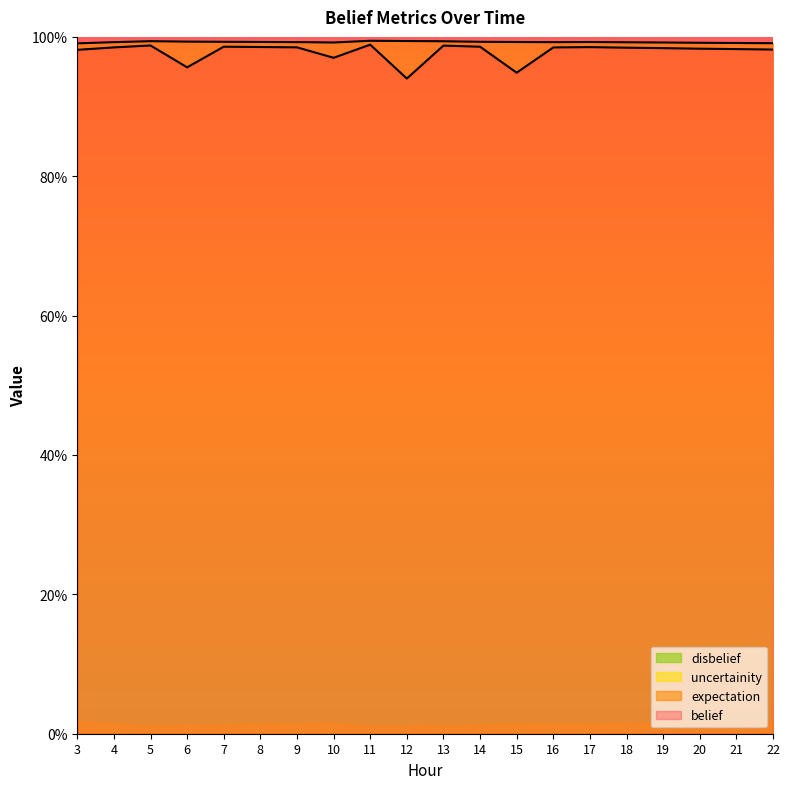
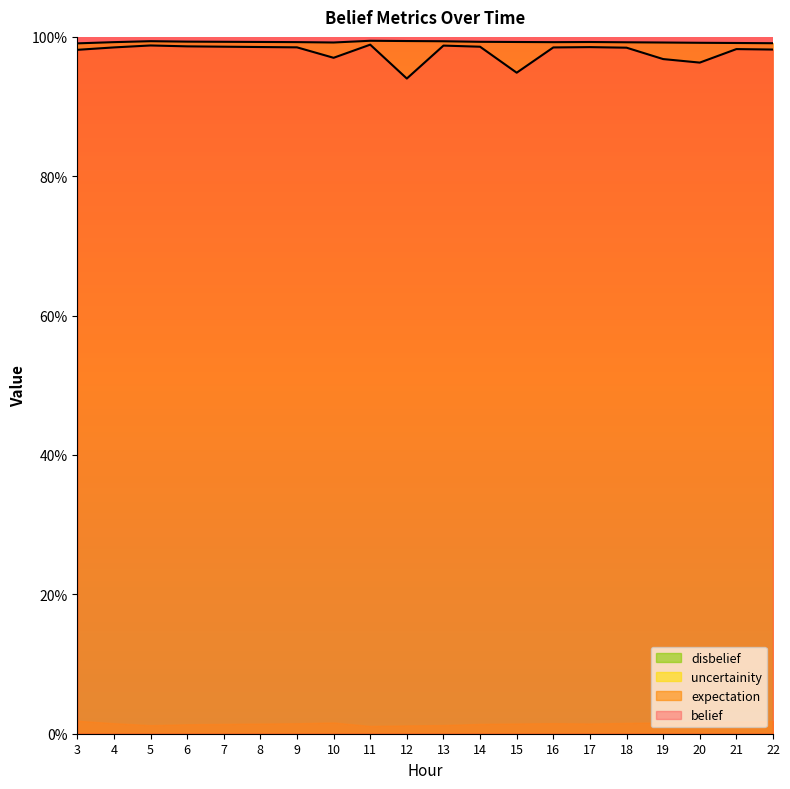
belief, 6: 96% -> 99%
belief, 19: 98% -> 97%
belief, 20: 98% -> 96%
